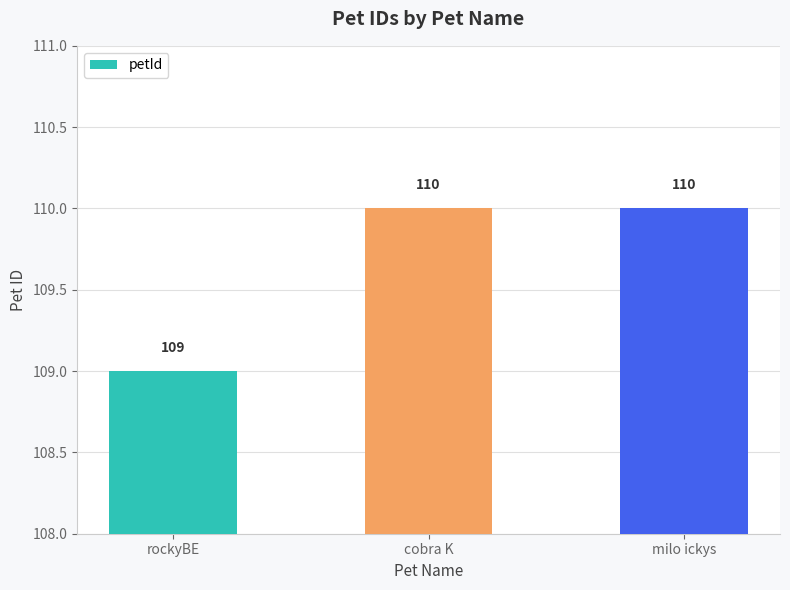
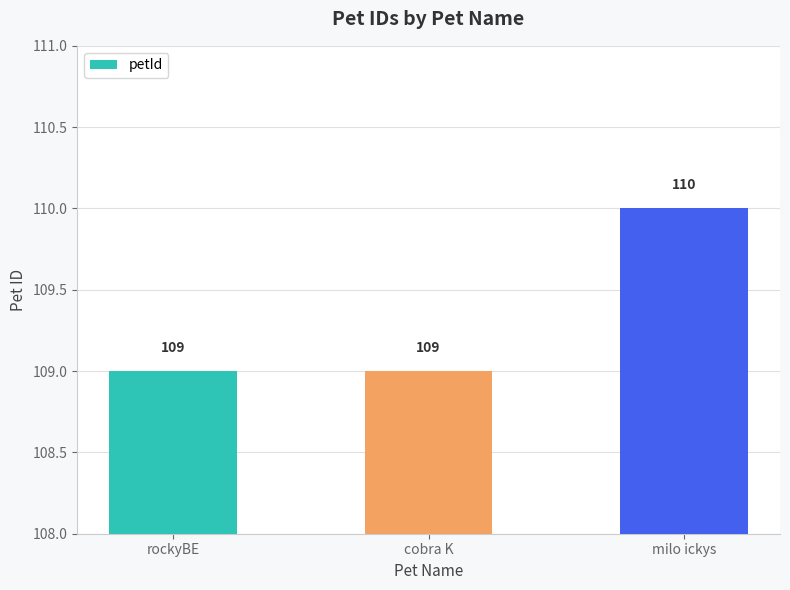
cobra K: 110 -> 109
